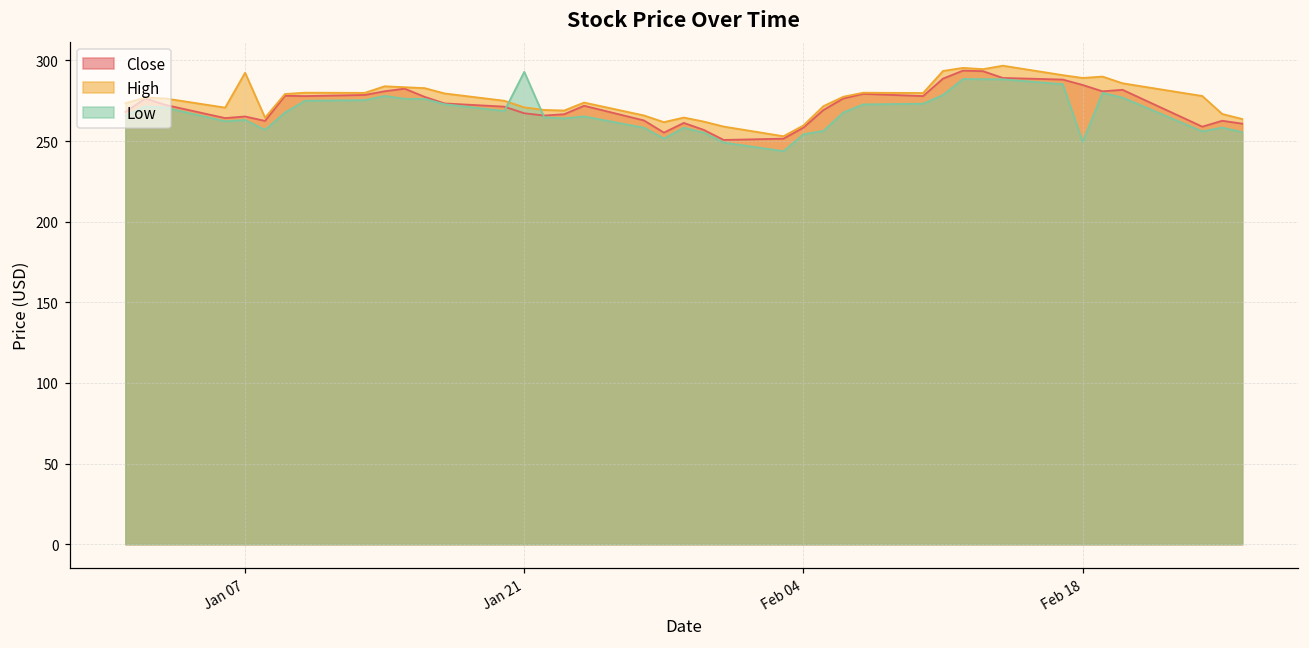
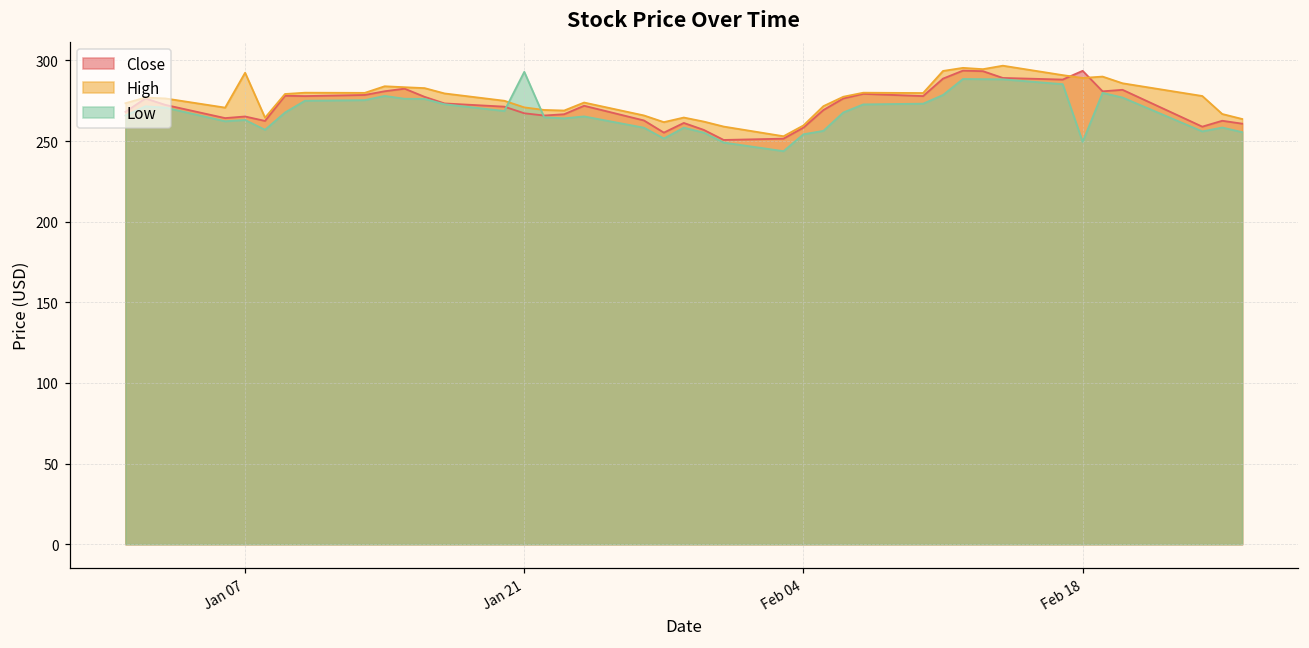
Close, Feb 18: 285 -> 294
